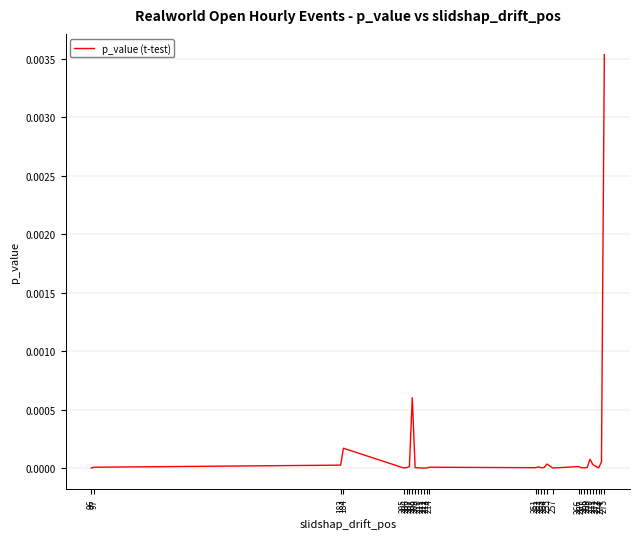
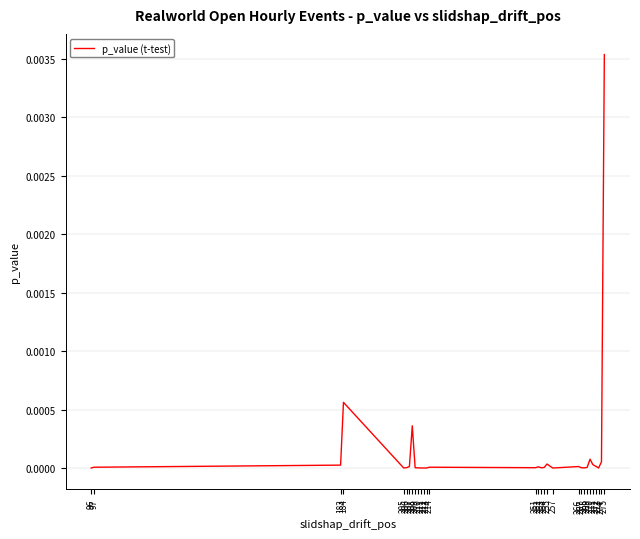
184: 0.00017 -> 0.00056
208: 0.00060 -> 0.00036
